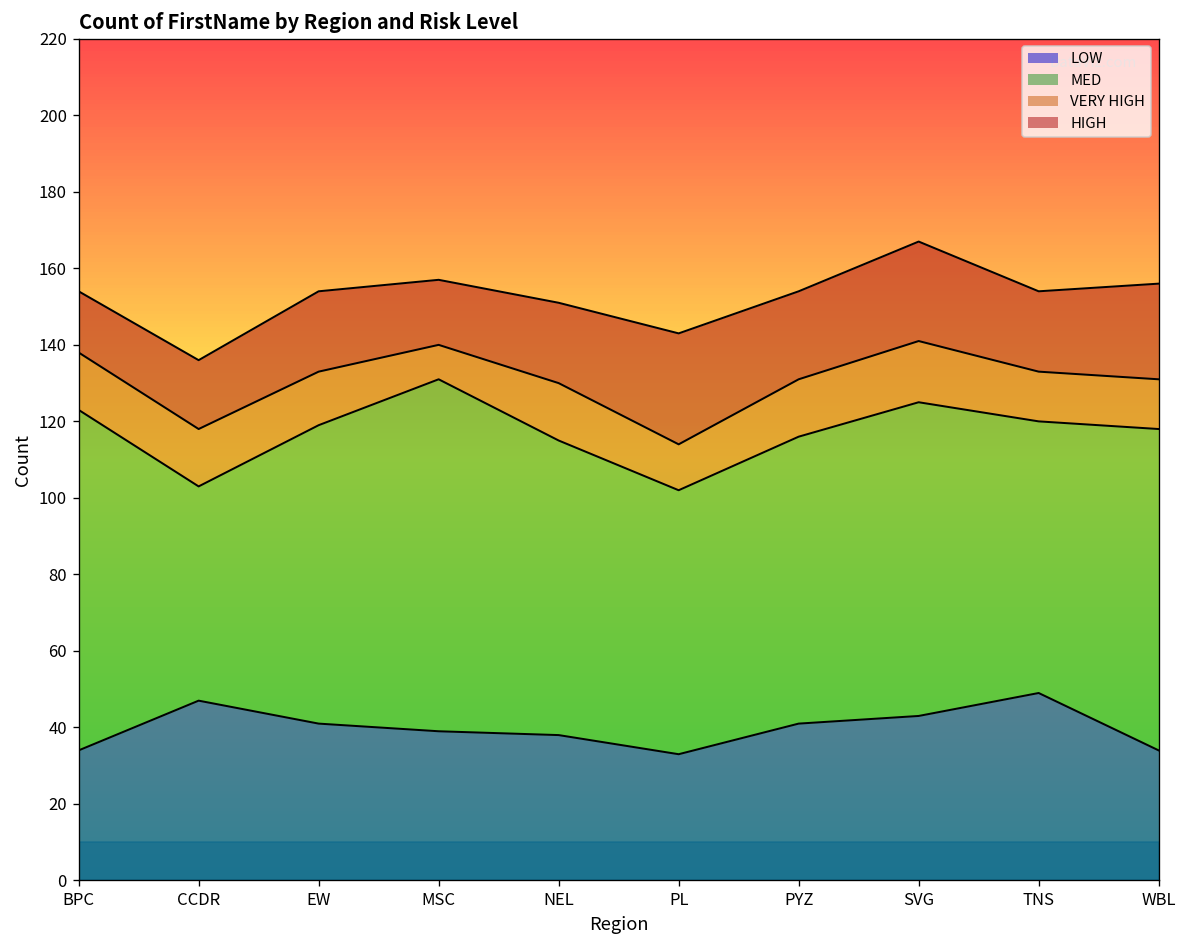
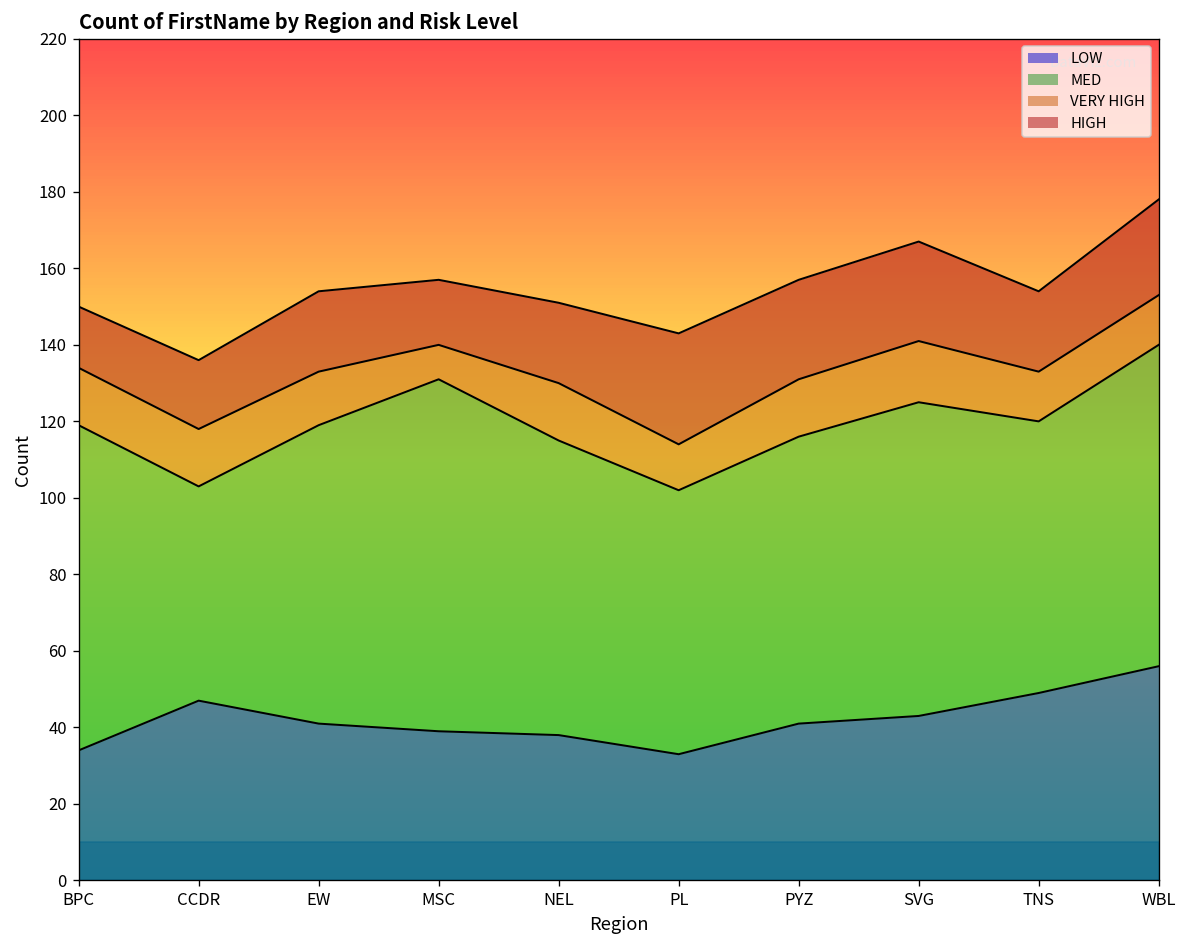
MED, BPC: 89 -> 85
HIGH, PYZ: 23 -> 26
LOW, WBL: 34 -> 56
